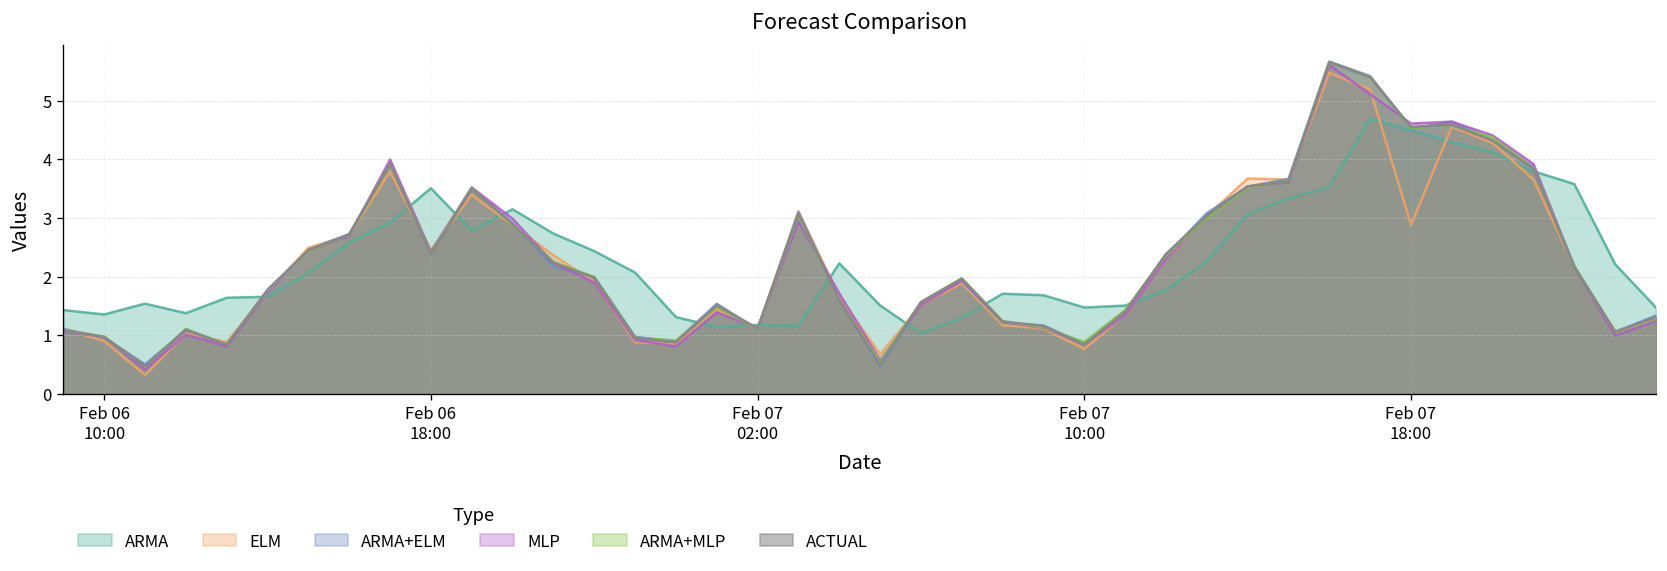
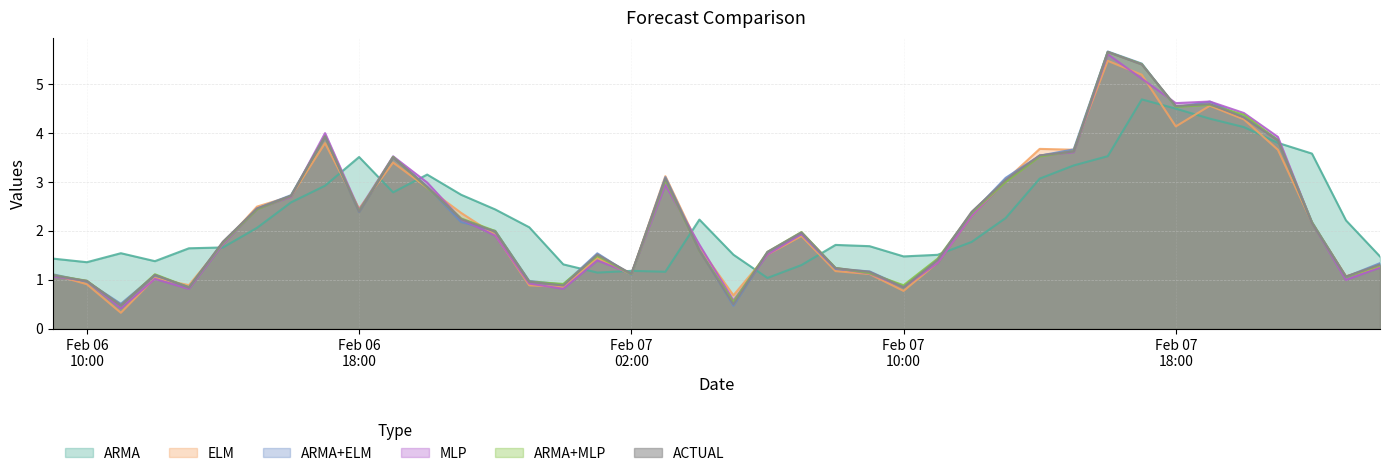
ELM, Feb 07 18:00: 2.9 -> 4.1
